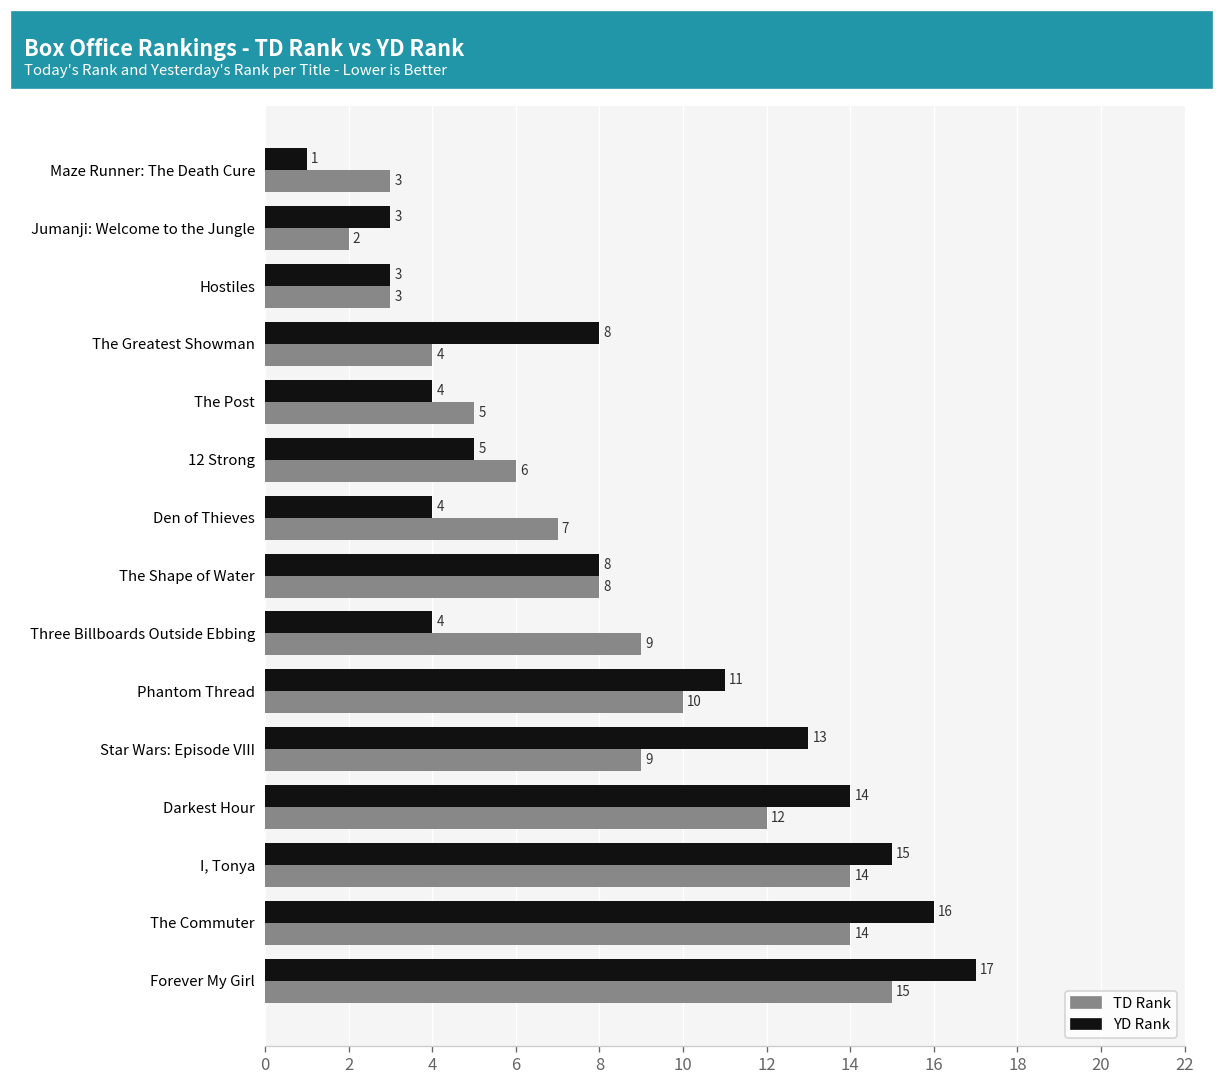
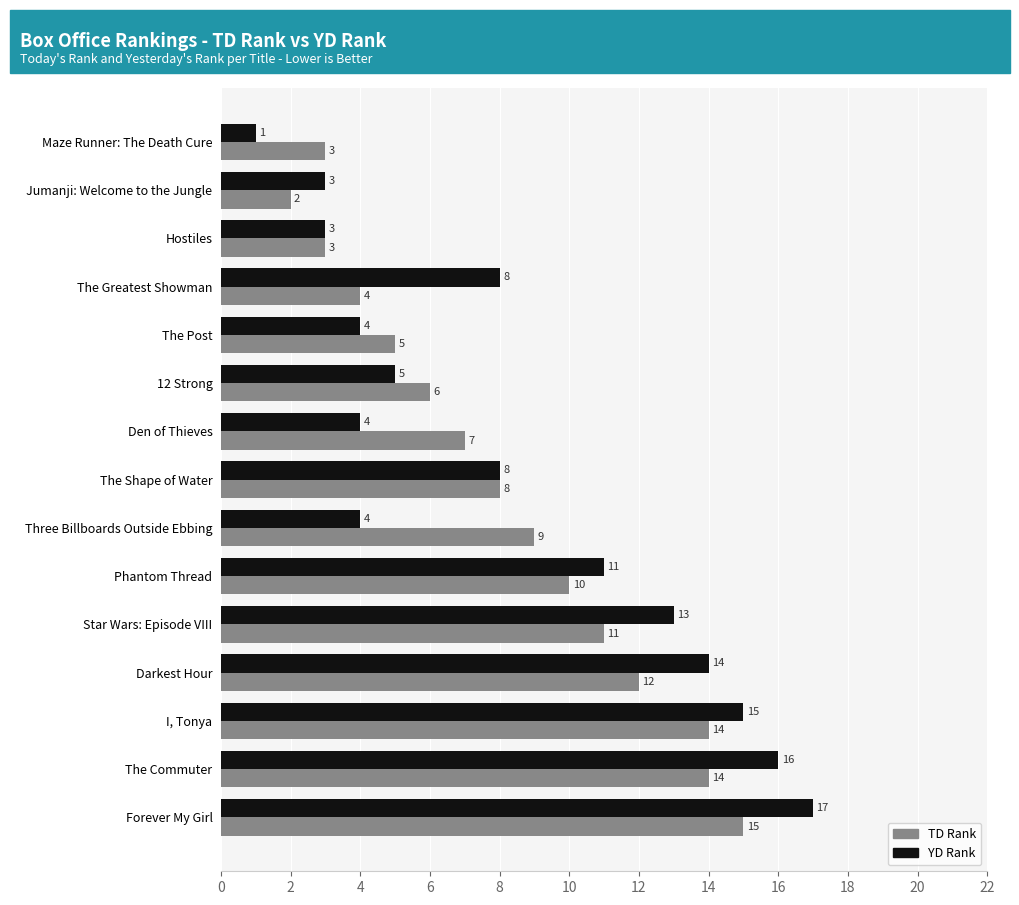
TD Rank, Star Wars: Episode VIII: 9 -> 11
